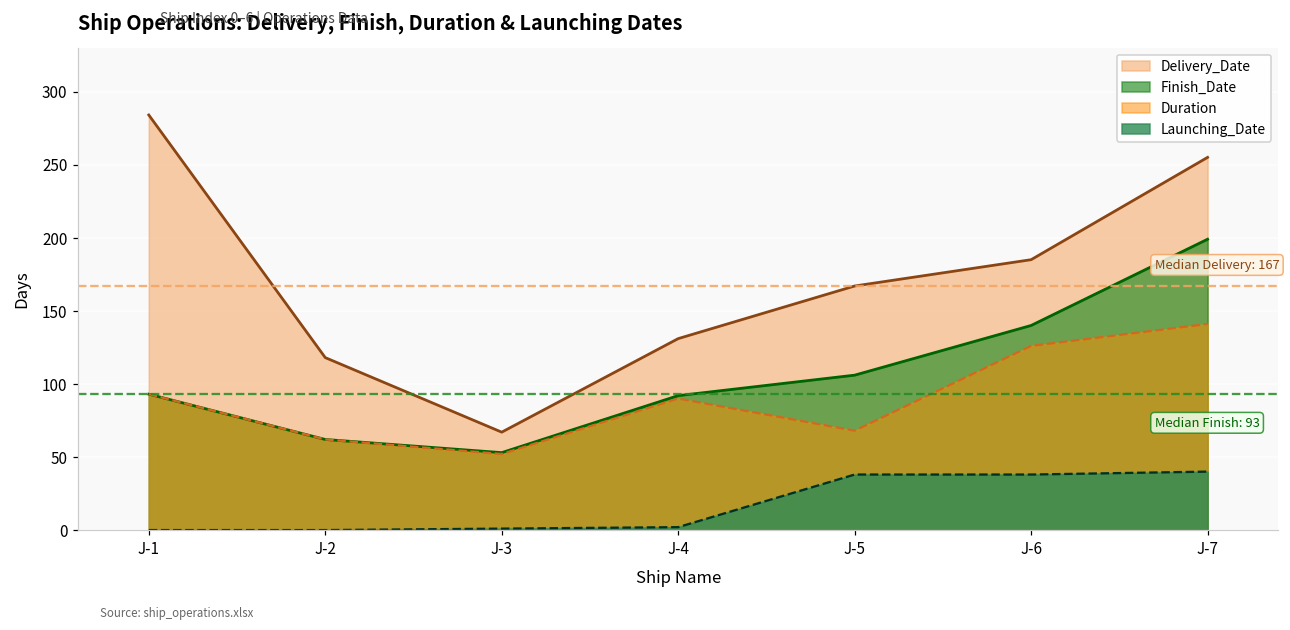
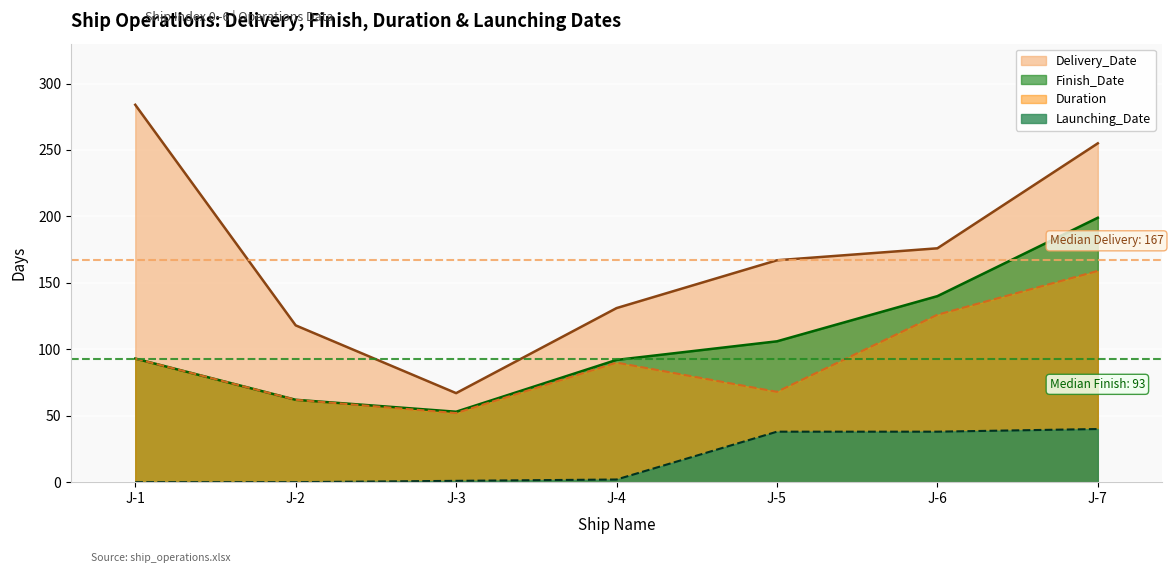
Delivery_Date, J-6: 185 -> 176
Duration, J-7: 141 -> 159
